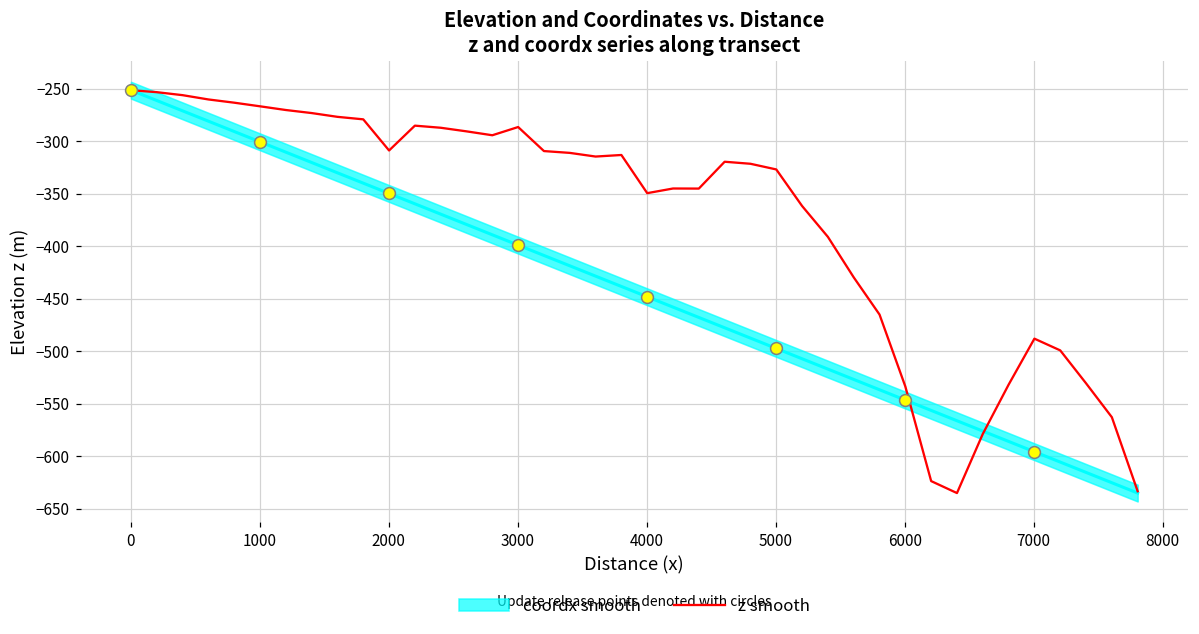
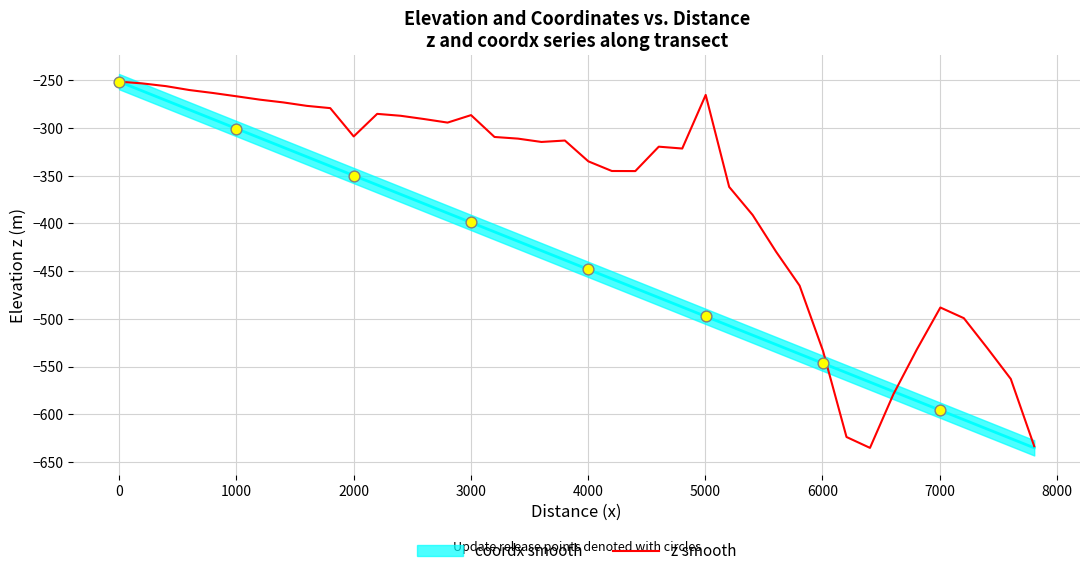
z smooth, 4000: -350 -> -330
z smooth, 5000: -330 -> -270
